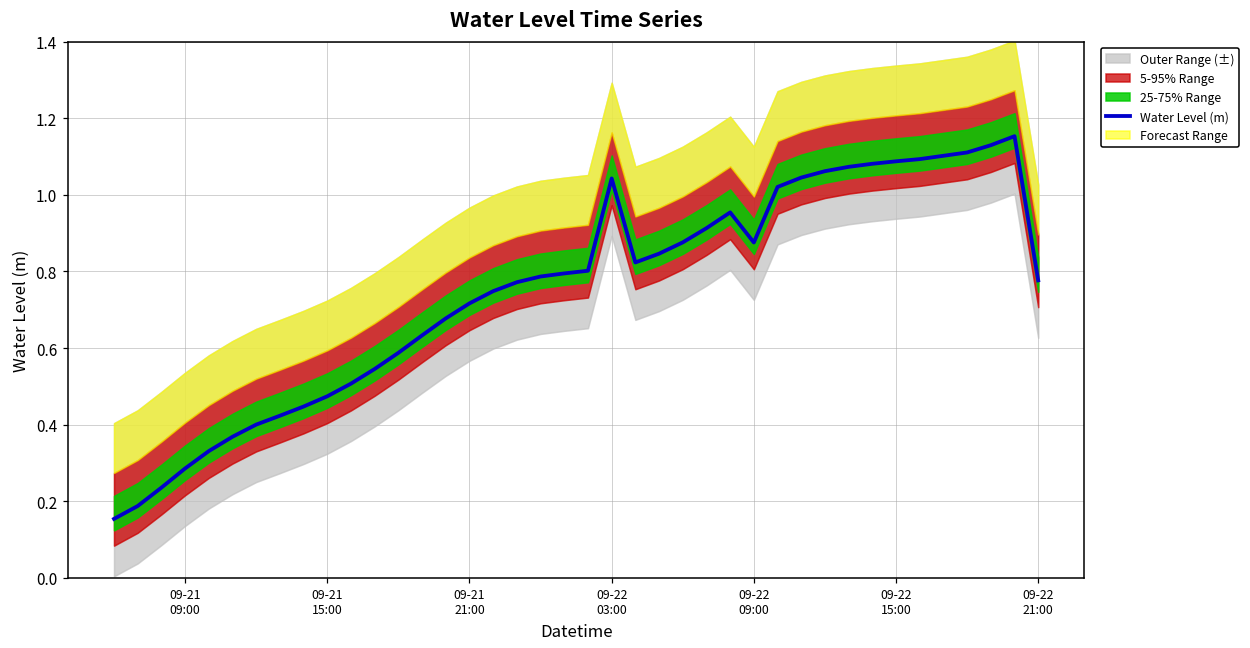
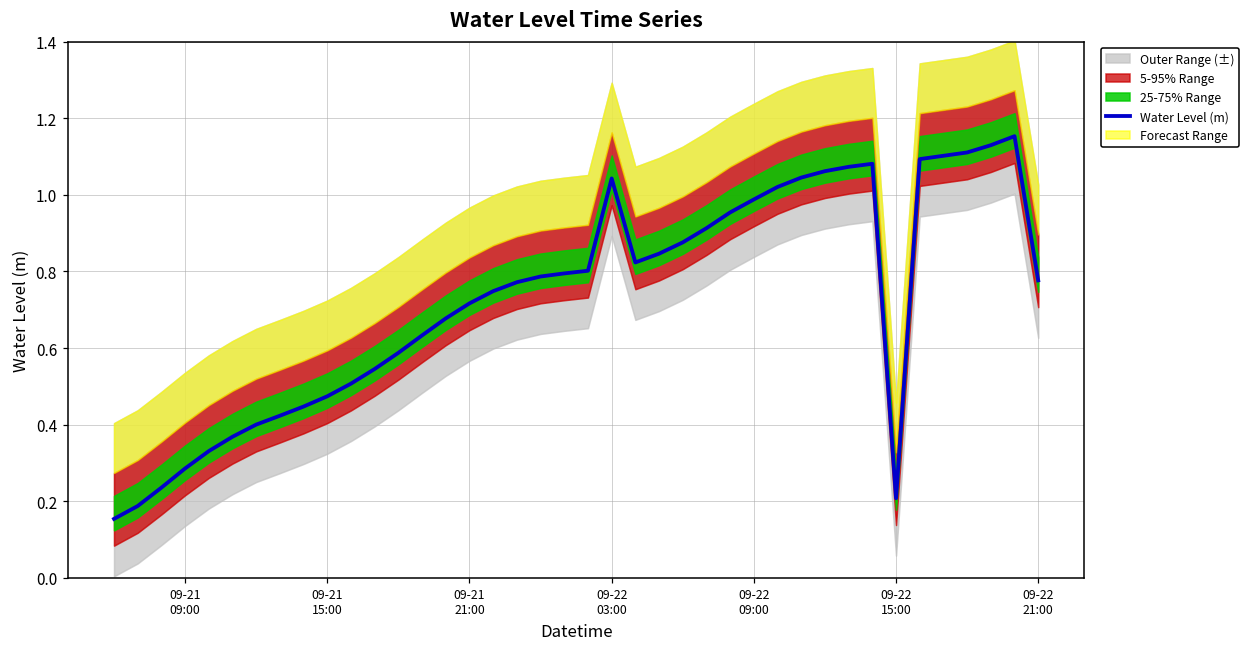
Water Level (m), 09-22 09:00: 0.88 -> 0.99
Water Level (m), 09-22 15:00: 1.09 -> 0.21
